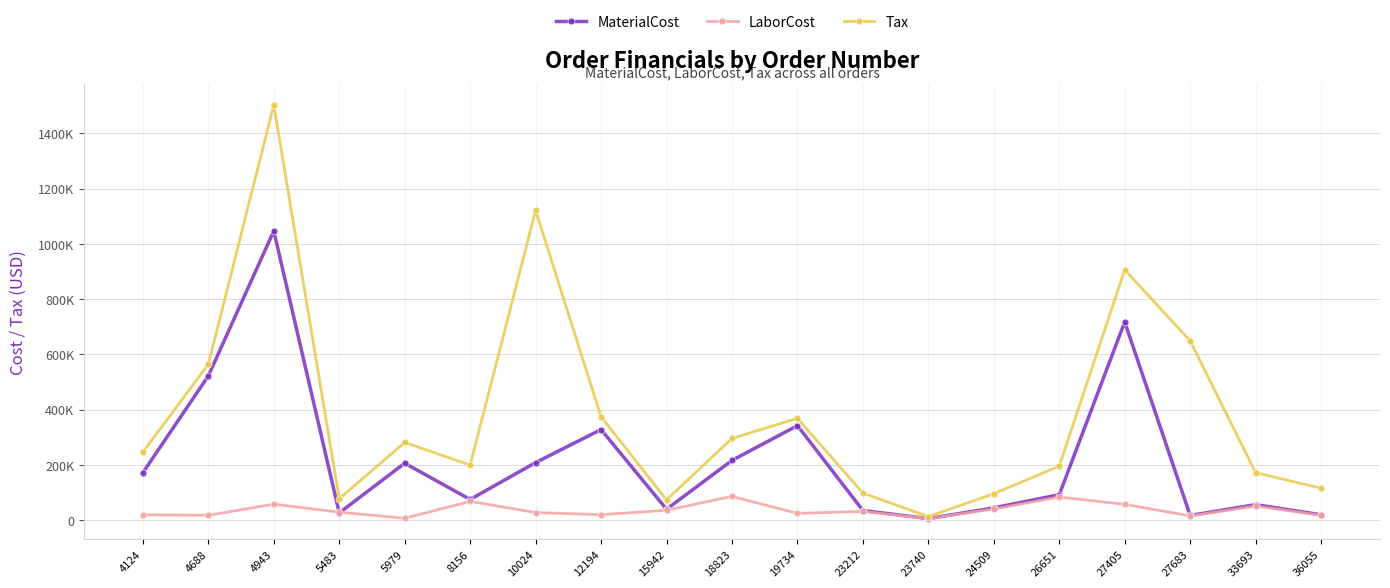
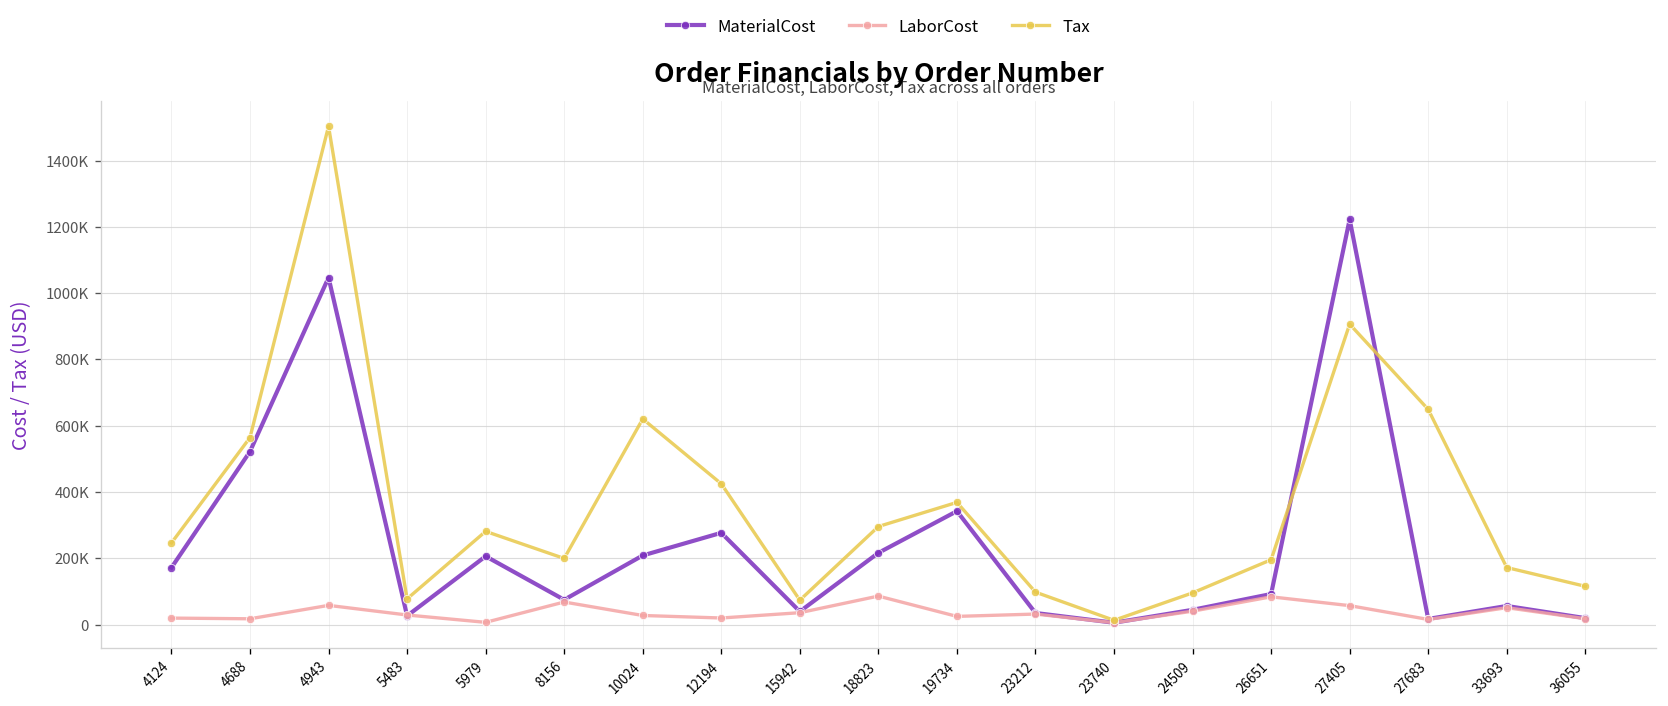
Tax, 10024: 1120000 -> 620000
MaterialCost, 12194: 330000 -> 280000
Tax, 12194: 370000 -> 430000
MaterialCost, 27405: 720000 -> 1220000
